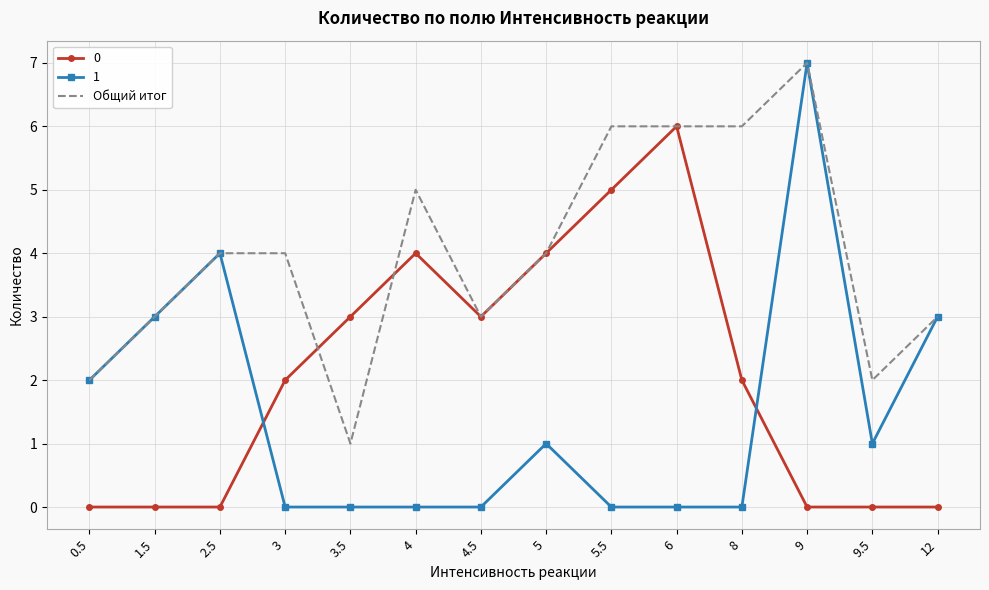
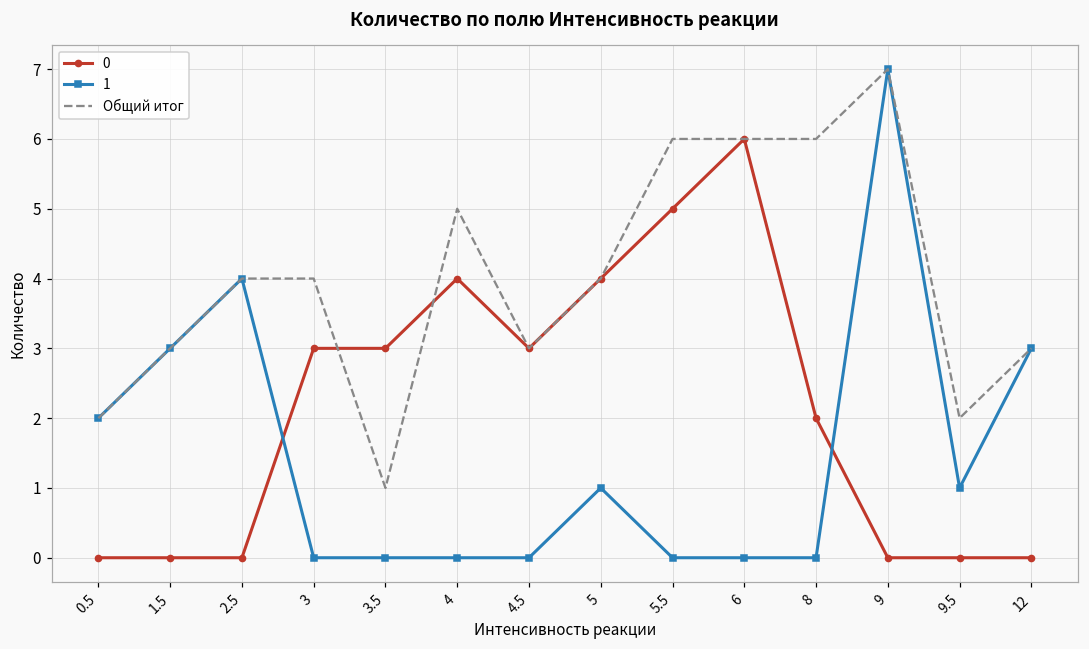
0, 3: 2 -> 3
